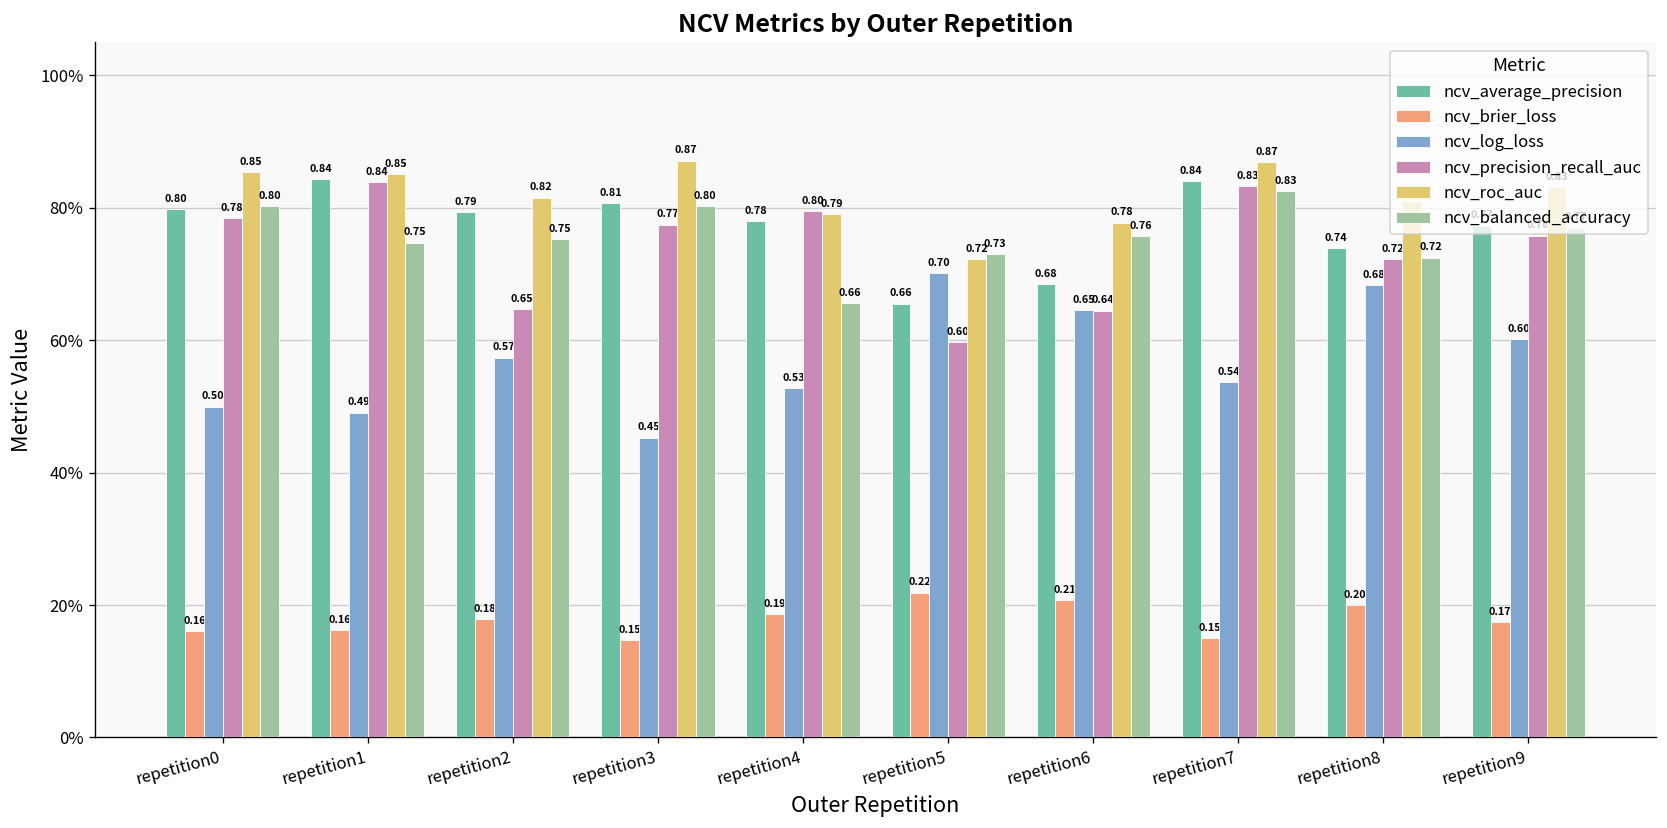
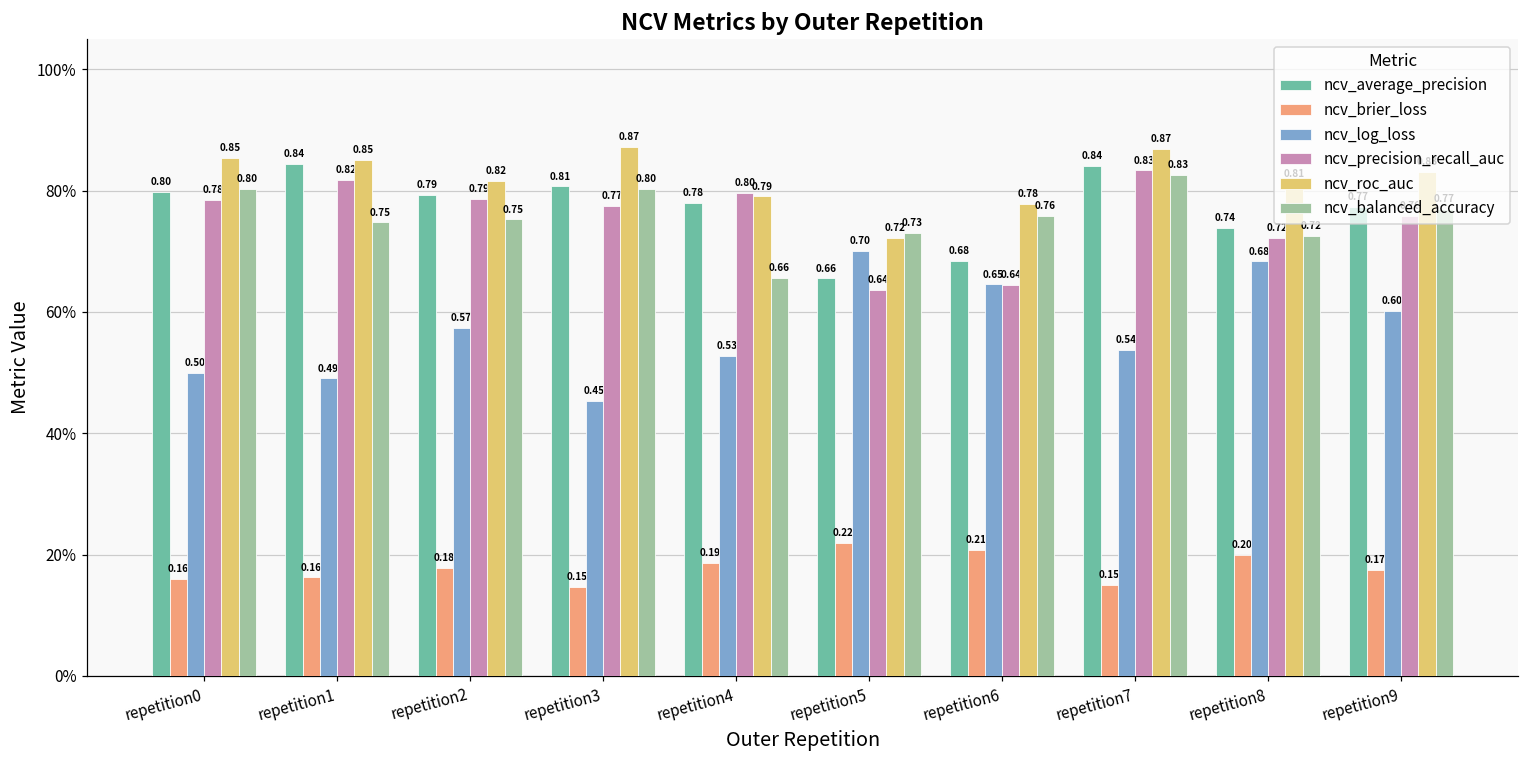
ncv_precision_recall_auc, repetition1: 0.84 -> 0.82
ncv_precision_recall_auc, repetition2: 0.65 -> 0.79
ncv_precision_recall_auc, repetition5: 0.60 -> 0.64
